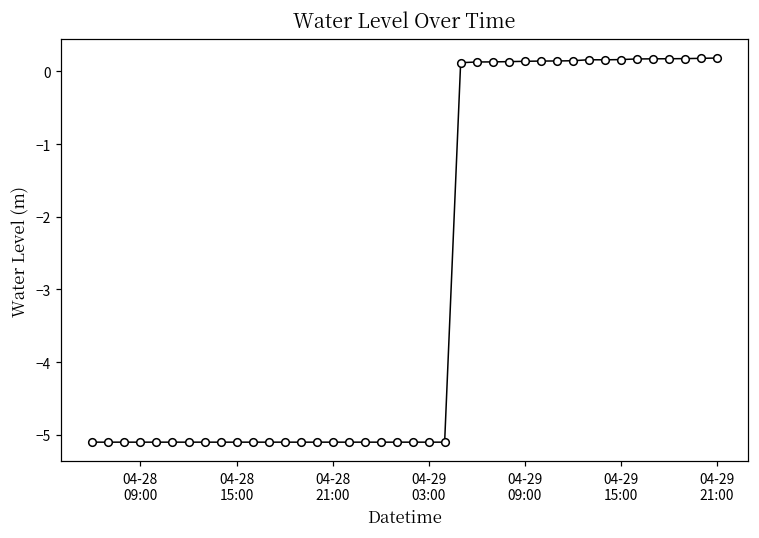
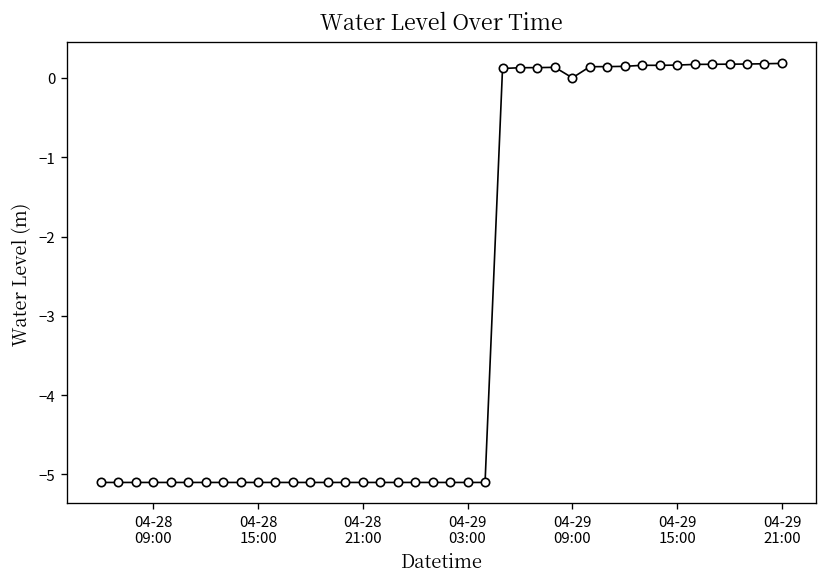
04-29 09:00: 0.1 -> 0.0
